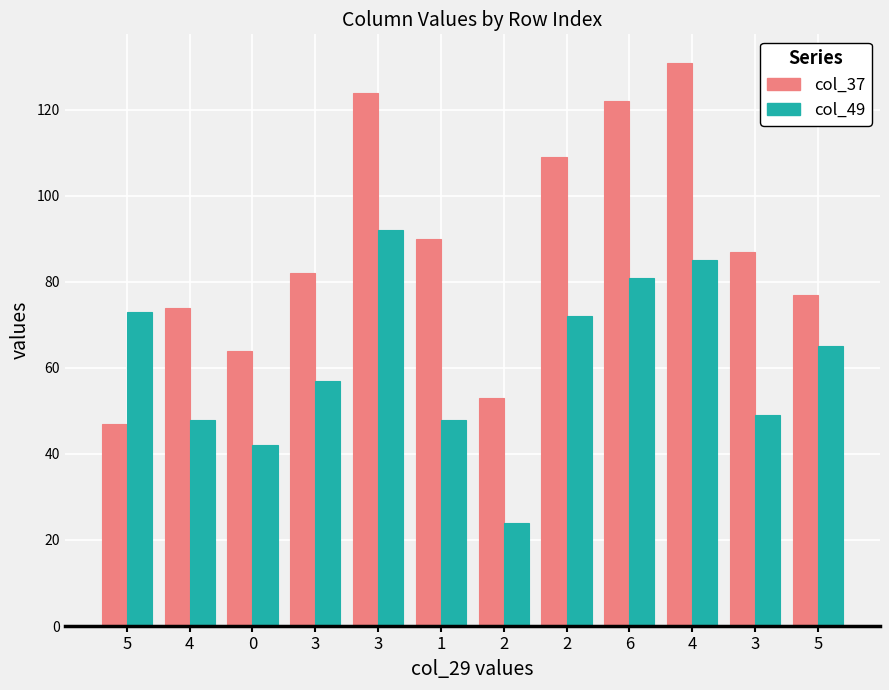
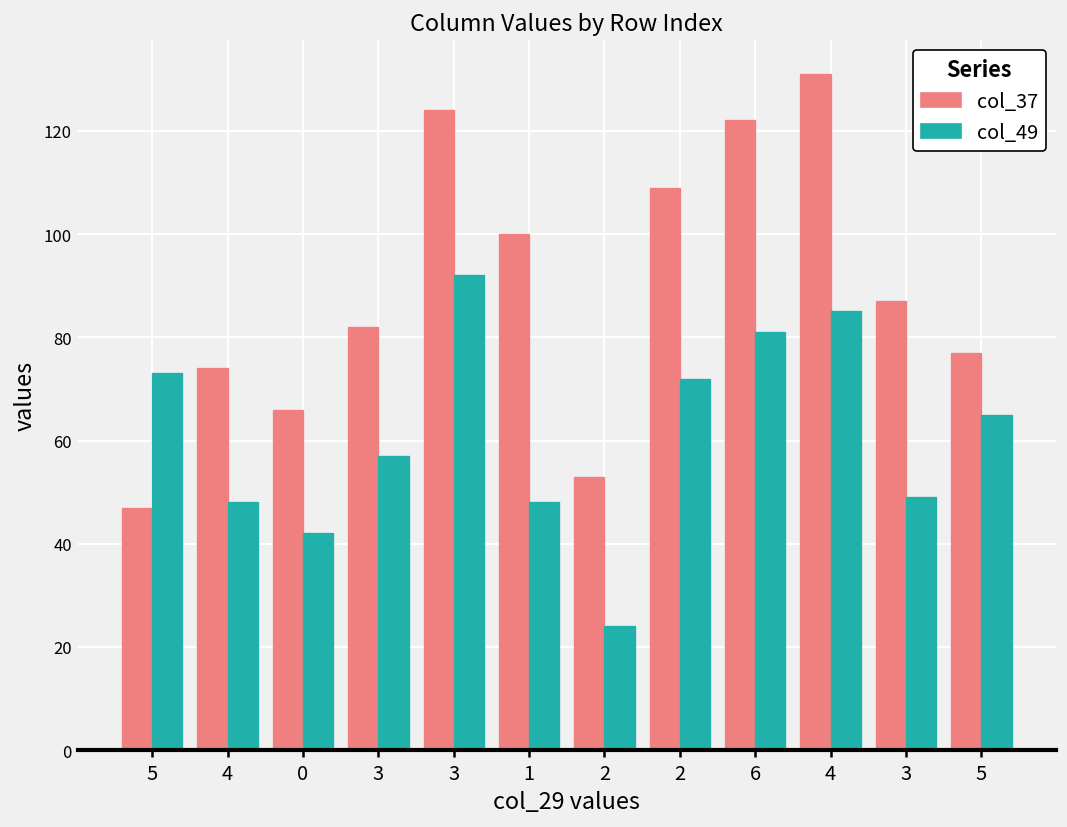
col_37, 0: 64 -> 66
col_37, 1: 90 -> 100
